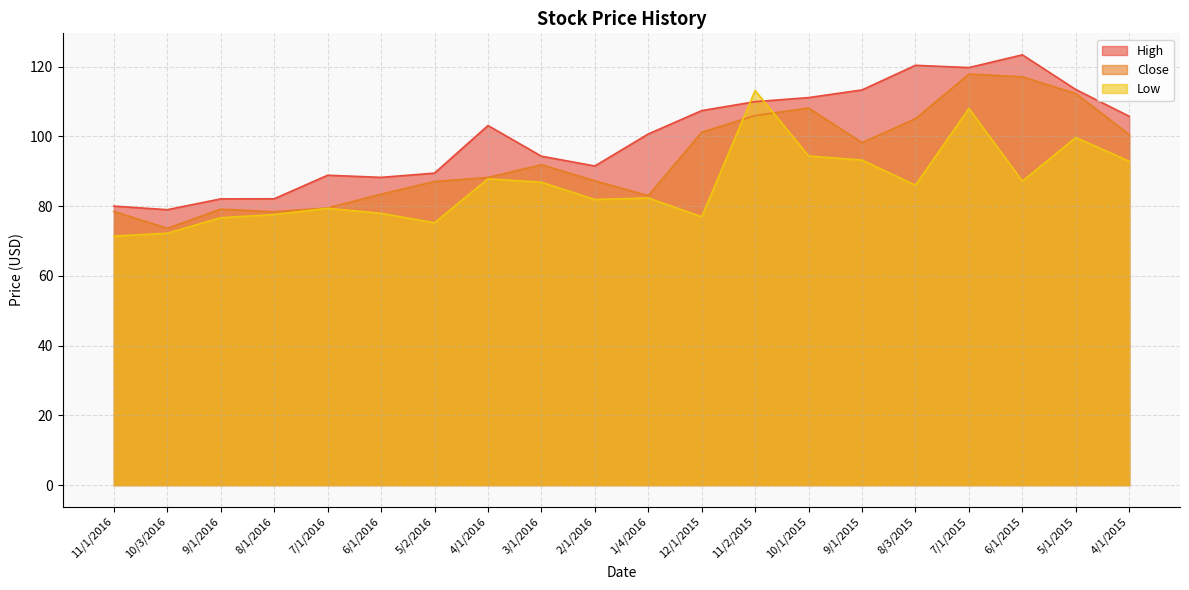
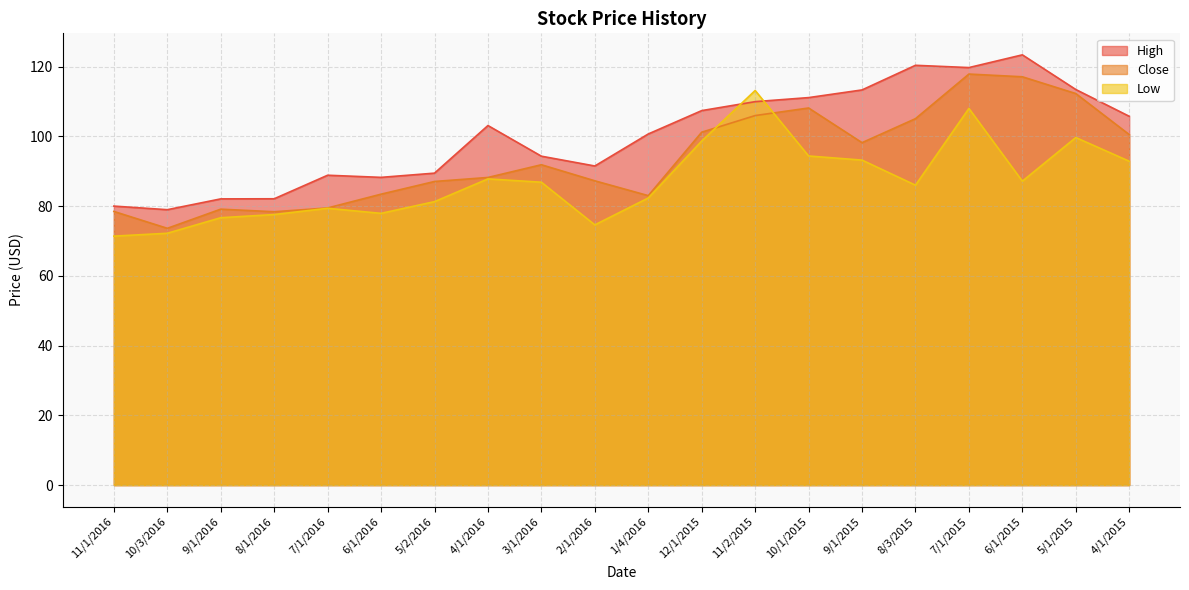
Low, 5/2/2016: 75 -> 81
Low, 2/1/2016: 82 -> 75
Low, 12/1/2015: 77 -> 99
